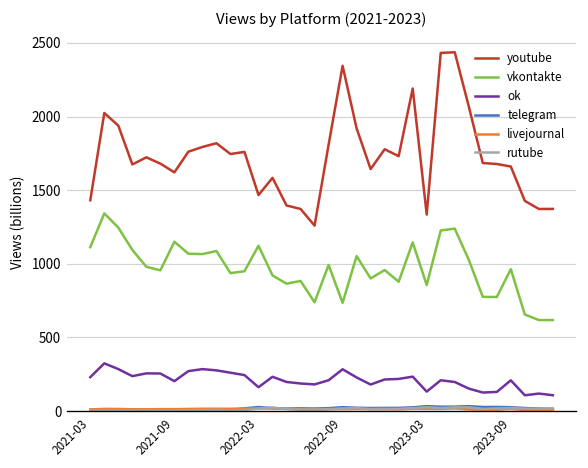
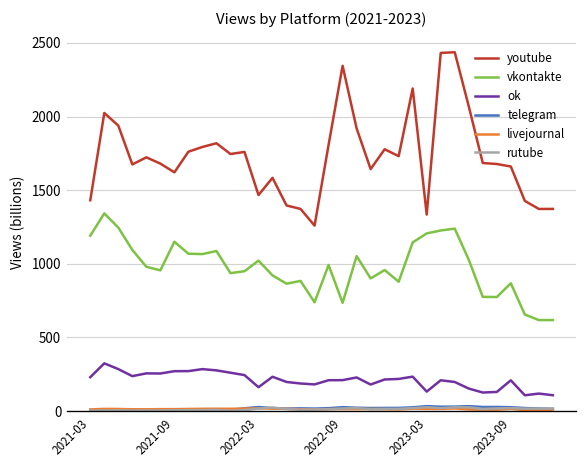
vkontakte, 2021-03: 1110 -> 1190
ok, 2021-09: 200 -> 270
vkontakte, 2022-03: 1120 -> 1020
ok, 2022-09: 280 -> 210
vkontakte, 2023-03: 860 -> 1210
vkontakte, 2023-09: 960 -> 870
